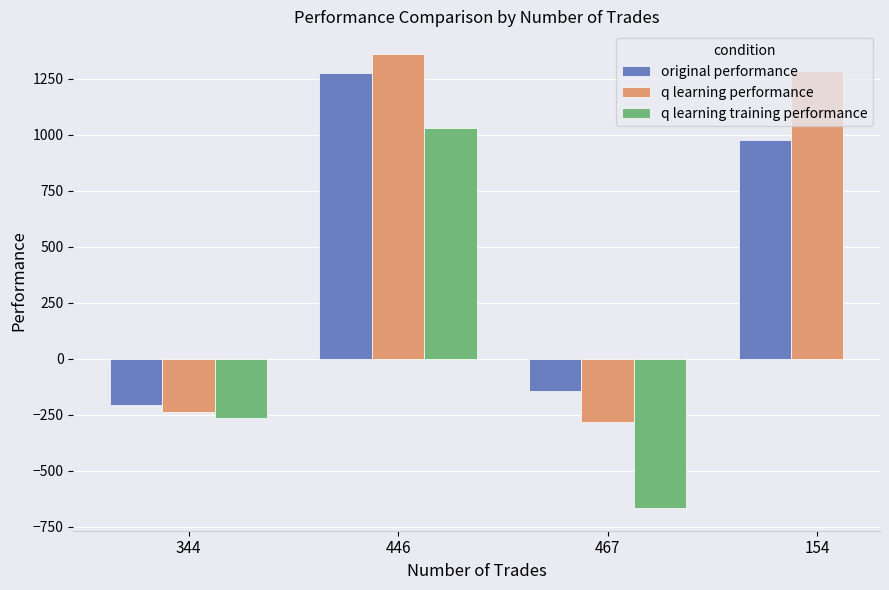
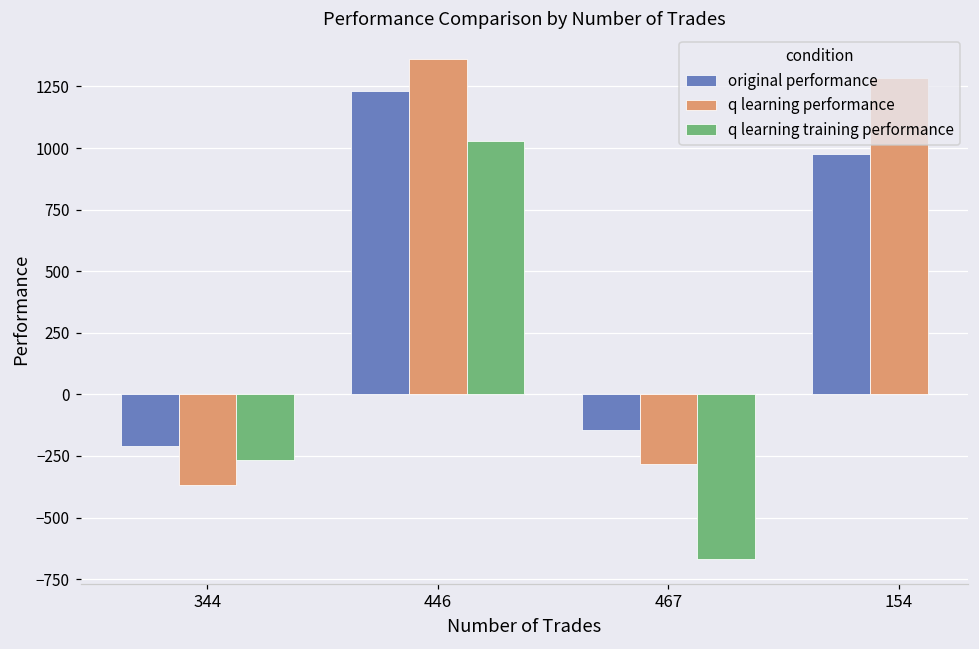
q learning performance, 344: -240 -> -370
original performance, 446: 1270 -> 1230
